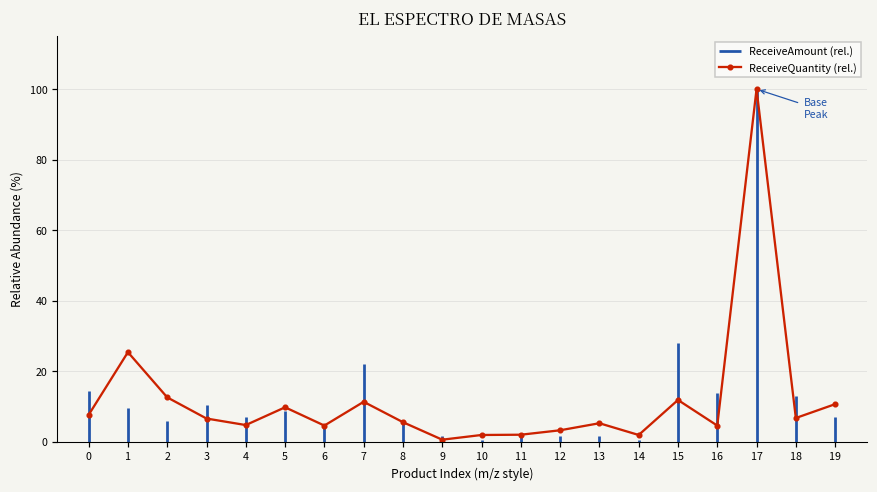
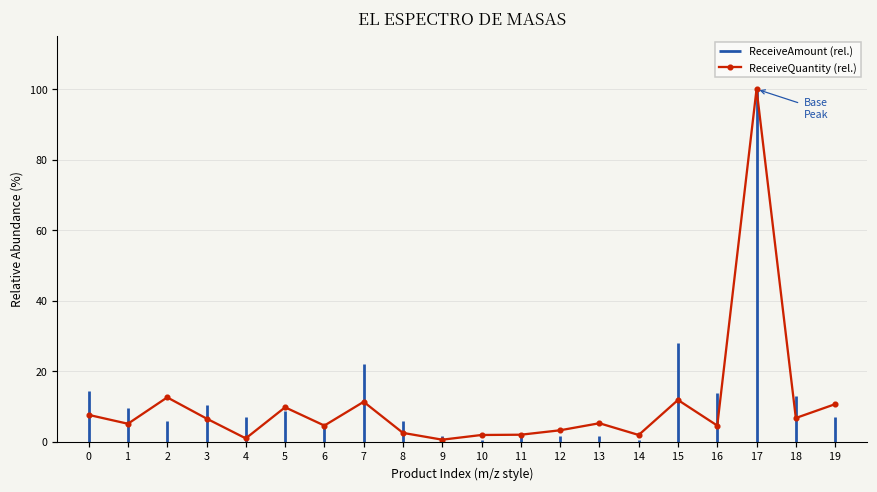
1: 25 -> 5
4: 5 -> 1
8: 5 -> 2
